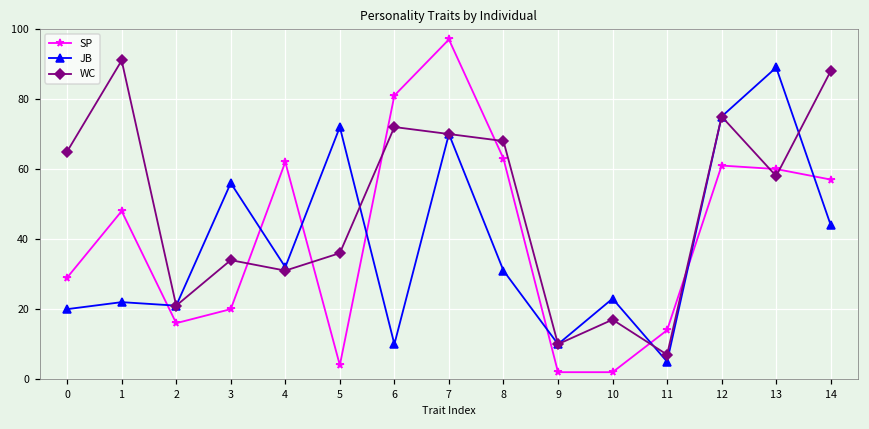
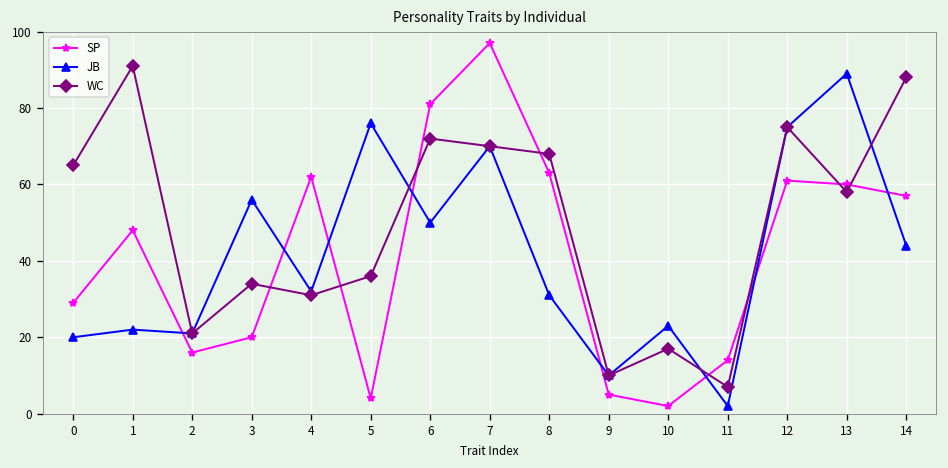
JB, 5: 72 -> 76
JB, 6: 10 -> 50
SP, 9: 2 -> 5
JB, 11: 5 -> 2
